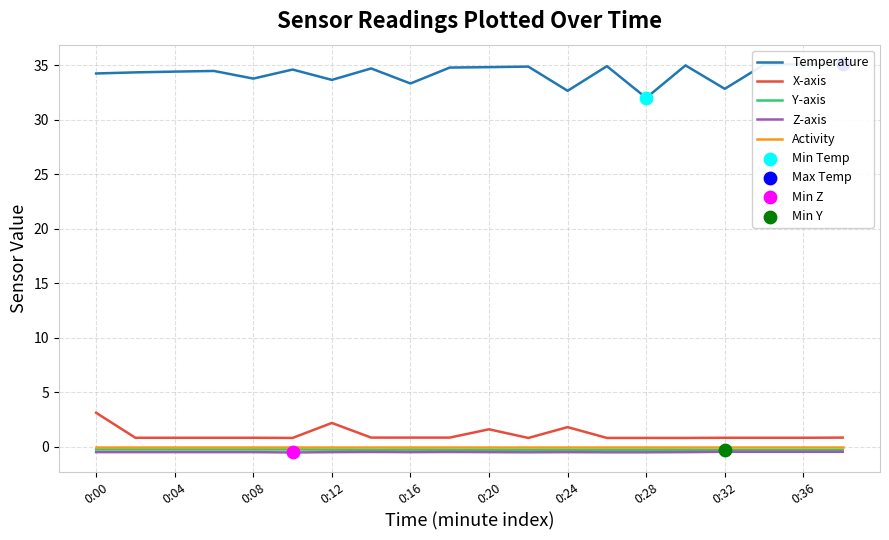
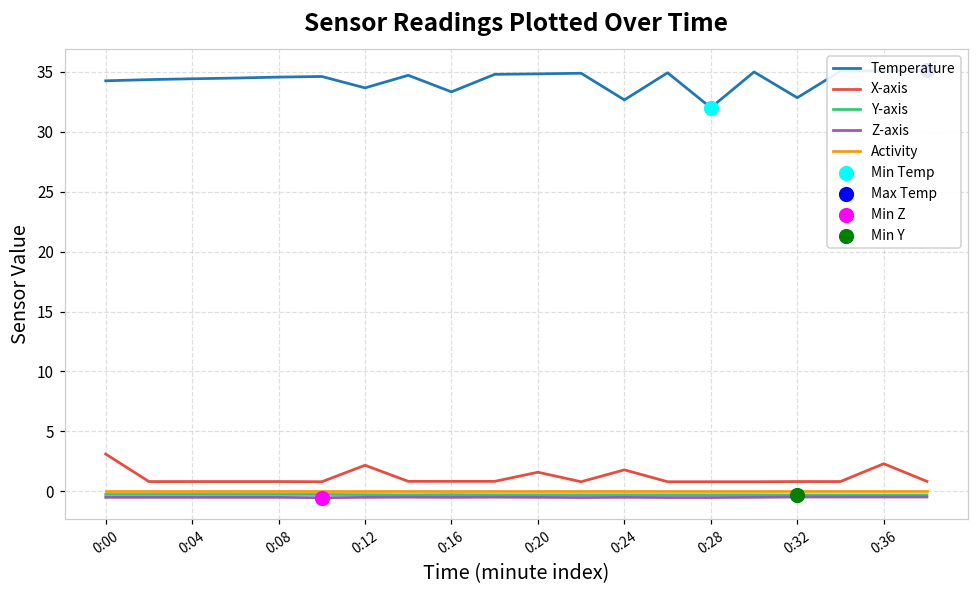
Temperature, 0:08: 33.8 -> 34.5
X-axis, 0:36: 0.8 -> 2.3
